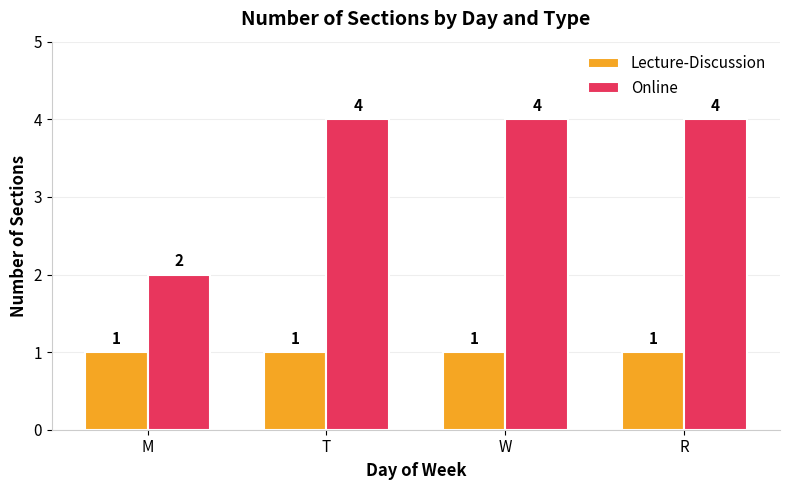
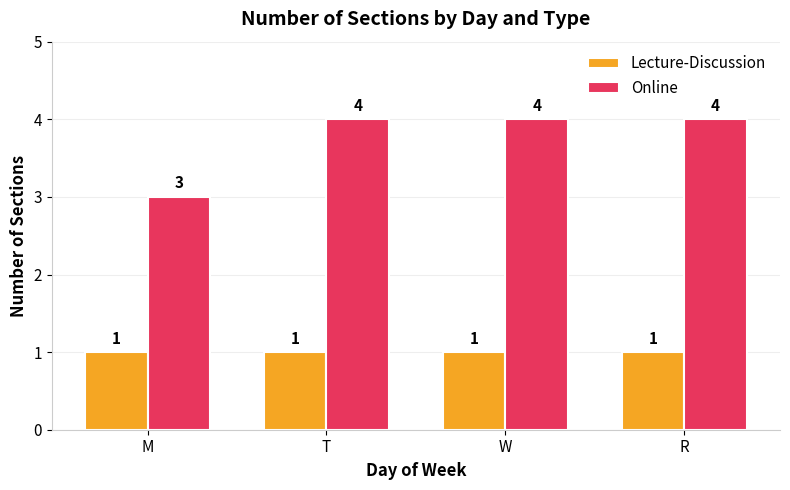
Online, M: 2 -> 3
